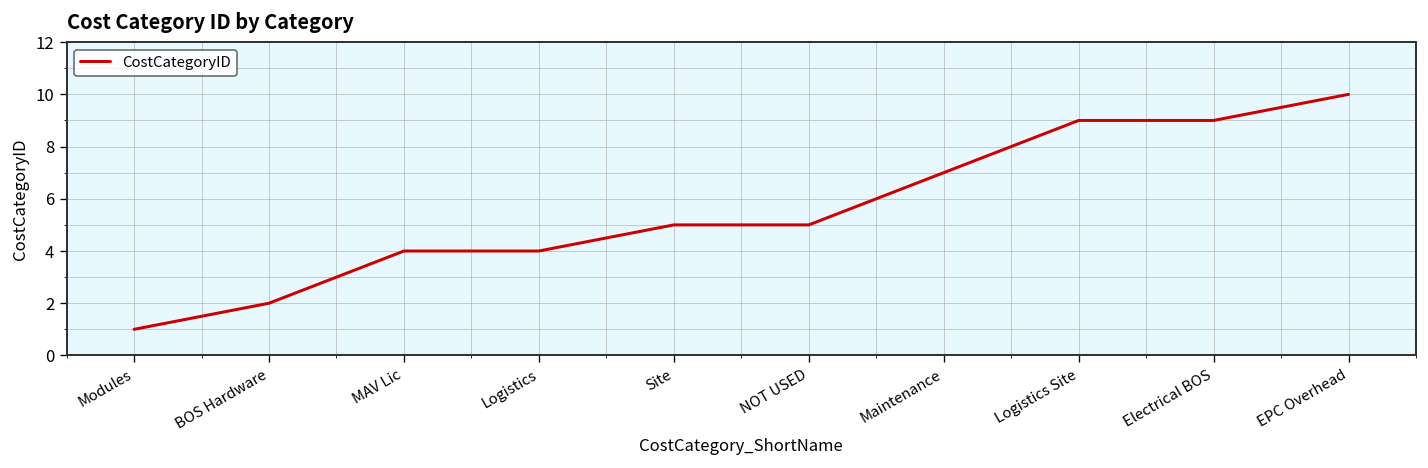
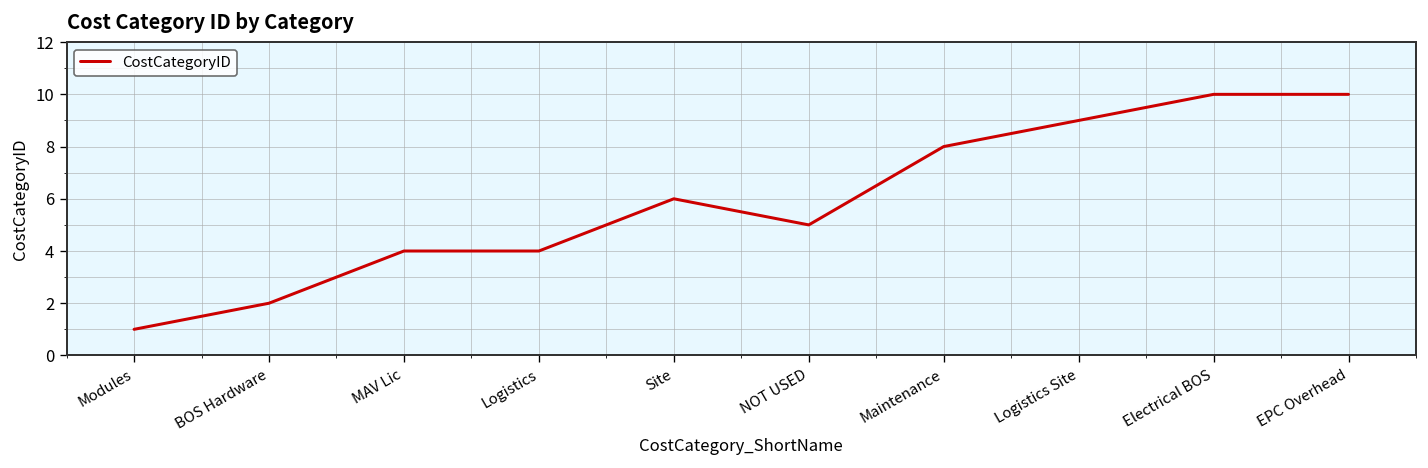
Site: 5 -> 6
Maintenance: 7 -> 8
Electrical BOS: 9 -> 10
